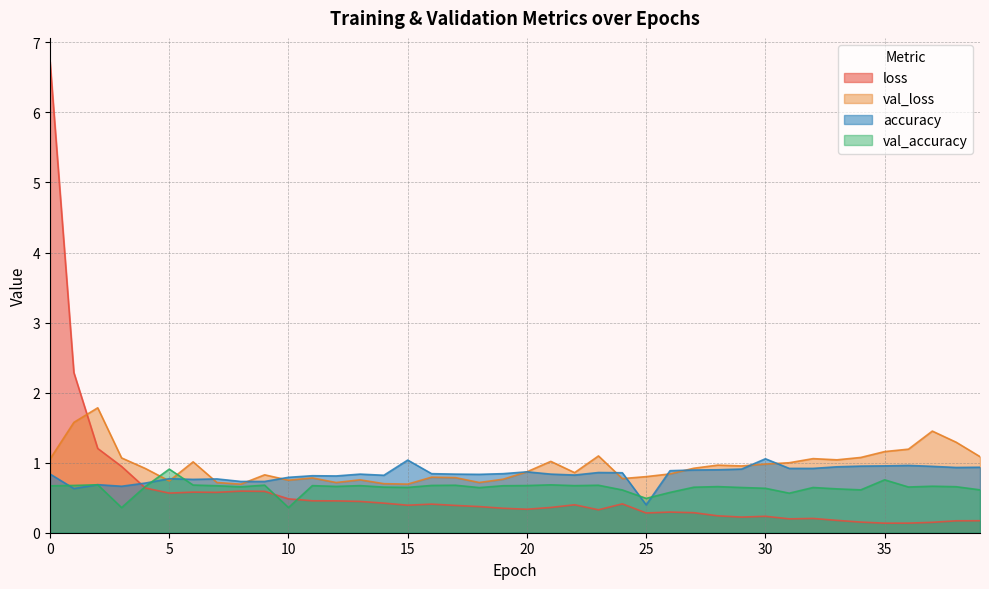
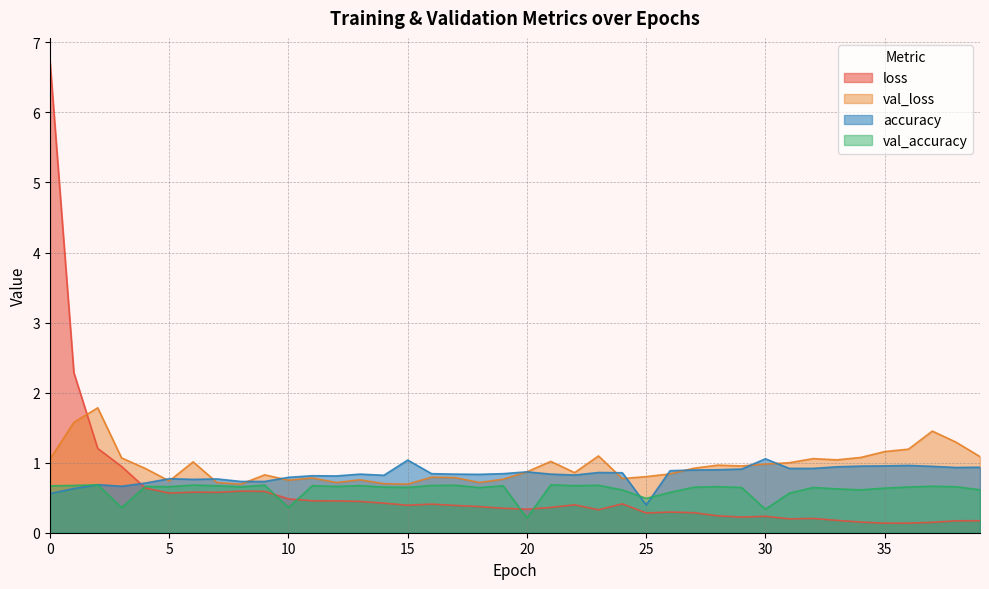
accuracy, 0: 0.8 -> 0.6
val_accuracy, 5: 0.9 -> 0.7
val_accuracy, 20: 0.7 -> 0.2
val_accuracy, 30: 0.6 -> 0.3
val_accuracy, 35: 0.8 -> 0.6
